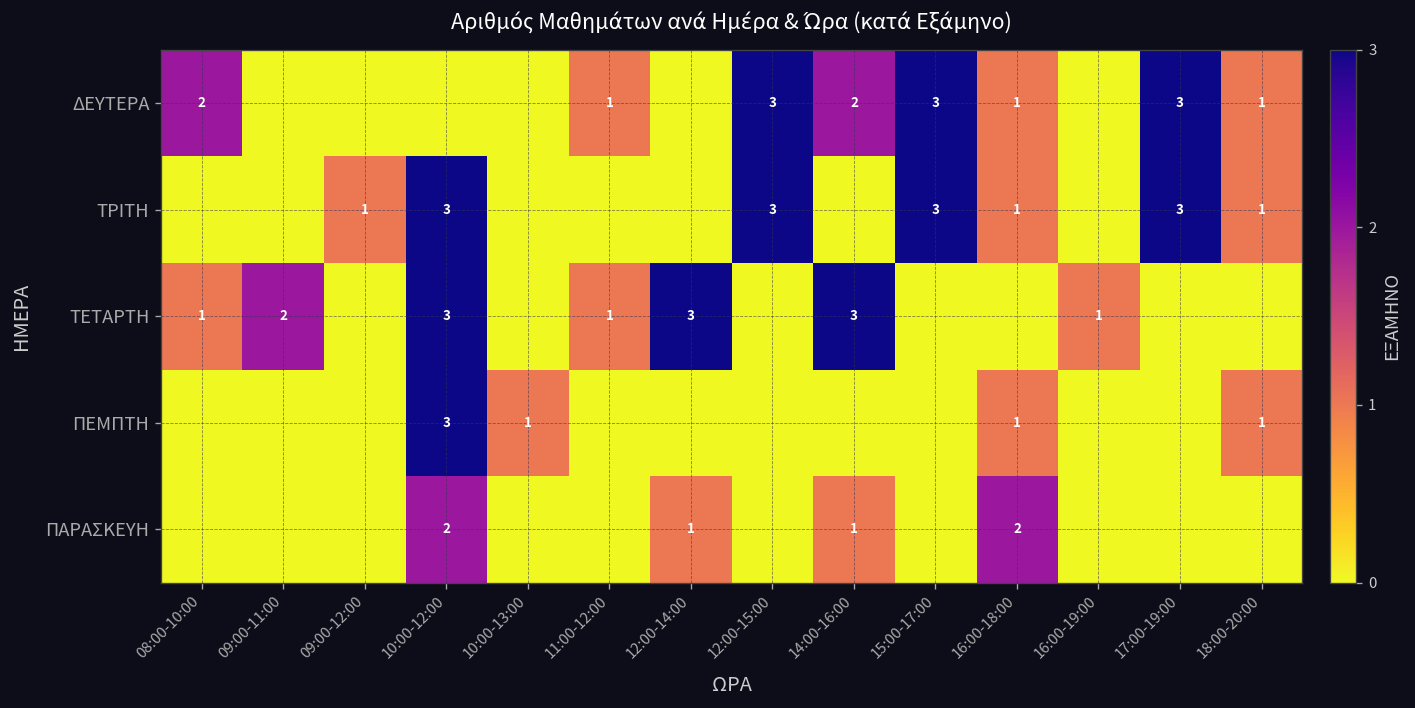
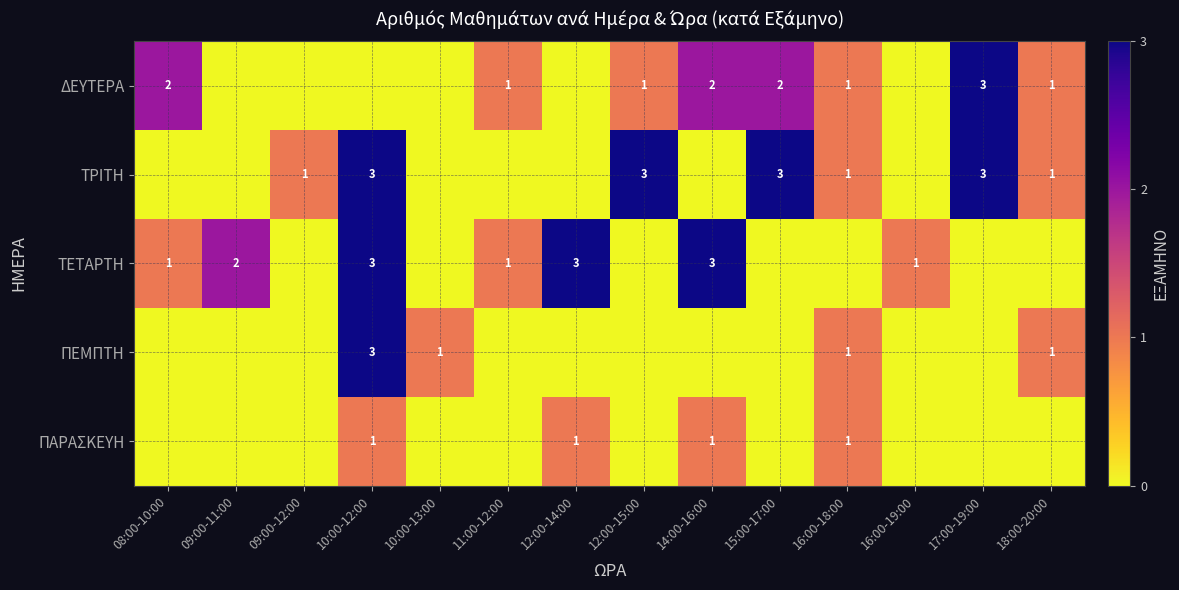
ΔΕΥΤΕΡΑ, 12:00-15:00: 3 -> 1
ΔΕΥΤΕΡΑ, 15:00-17:00: 3 -> 2
ΠΑΡΑΣΚΕΥΗ, 10:00-12:00: 2 -> 1
ΠΑΡΑΣΚΕΥΗ, 16:00-18:00: 2 -> 1
